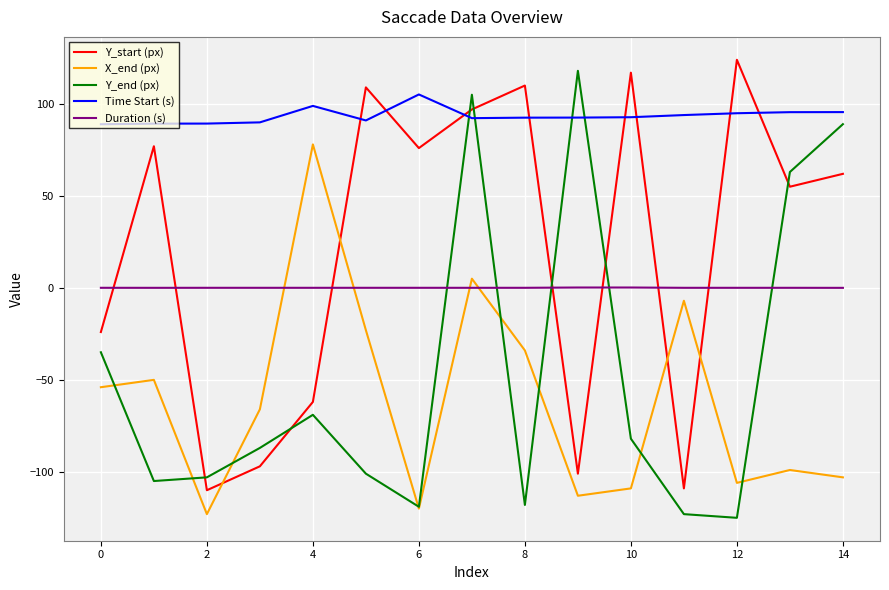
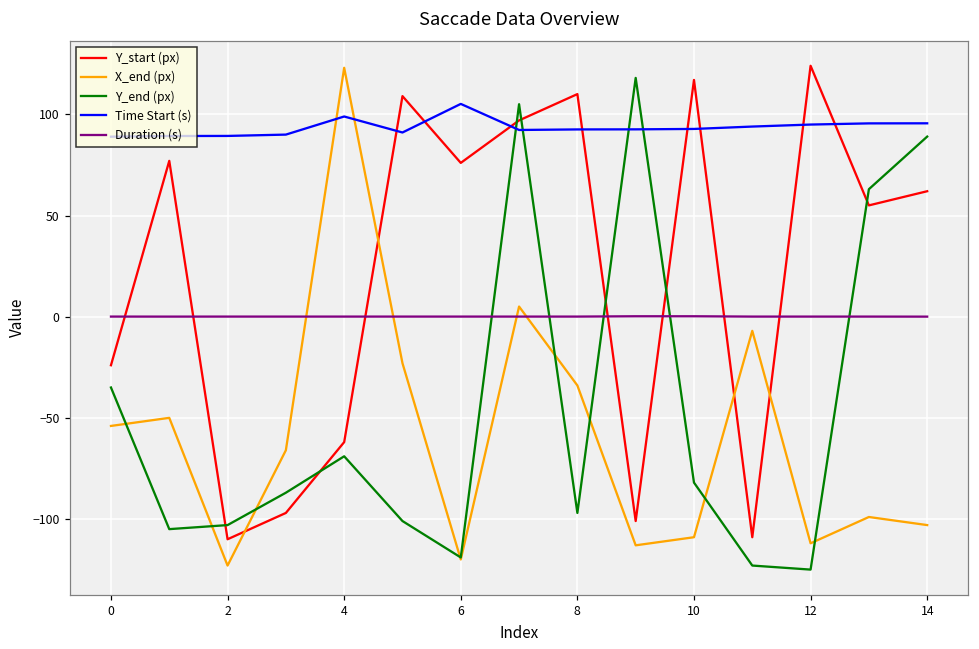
X_end (px), 4: 78 -> 123
Y_end (px), 8: -118 -> -97
X_end (px), 12: -106 -> -112
